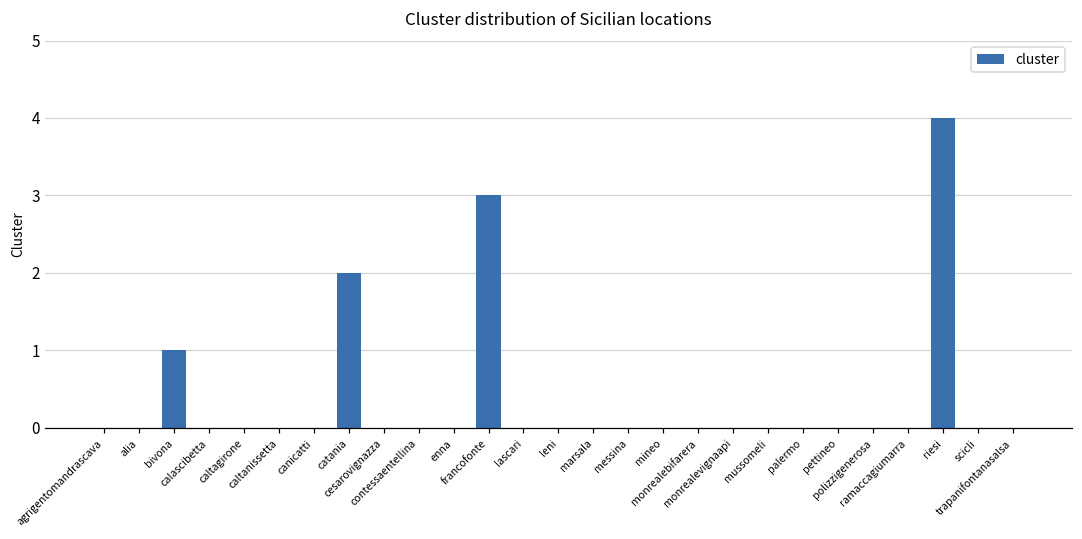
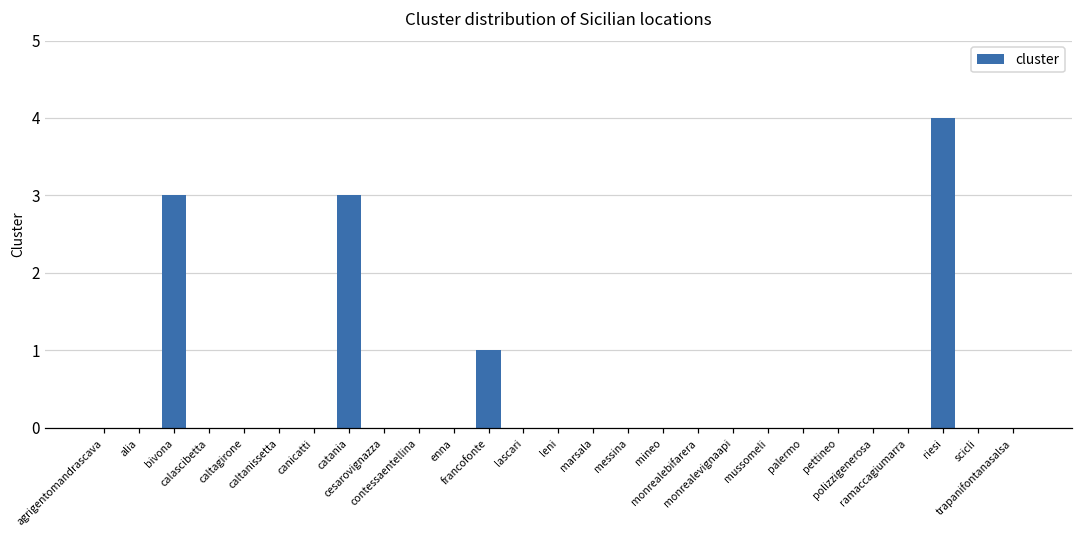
bivona: 1 -> 3
catania: 2 -> 3
francofonte: 3 -> 1
